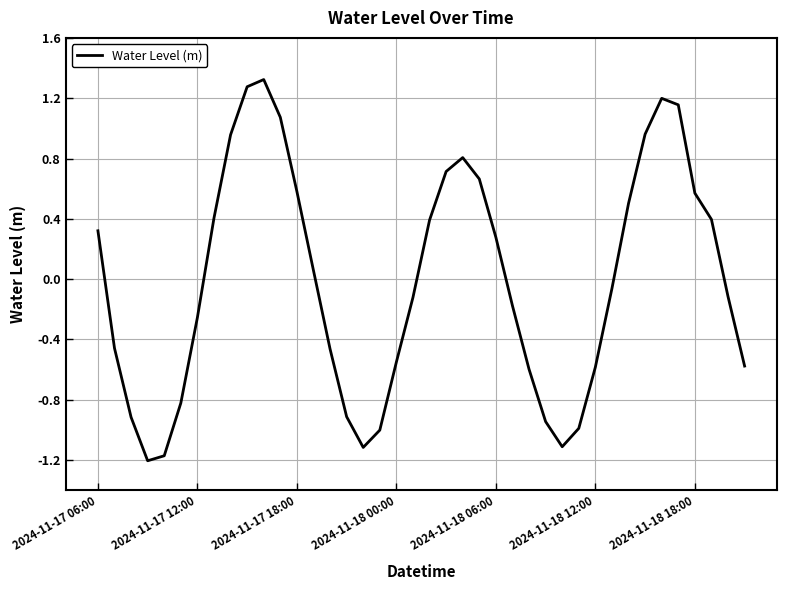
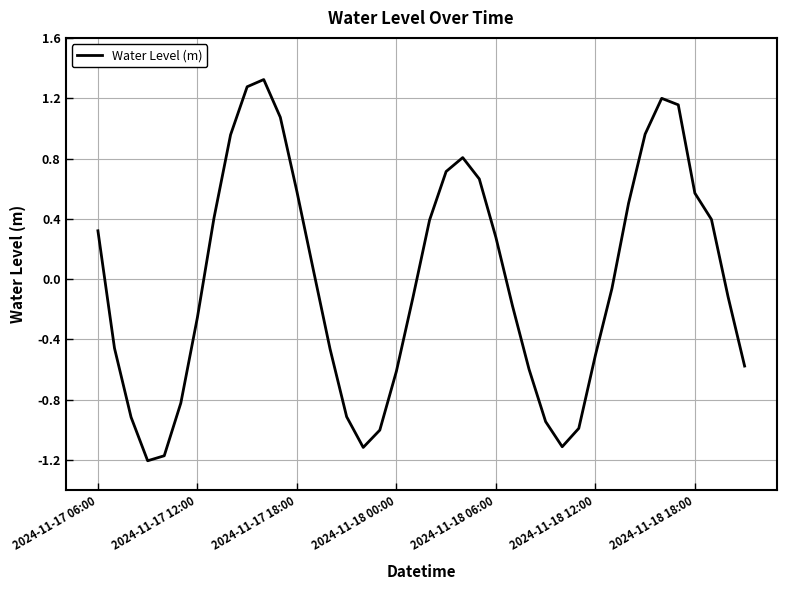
2024-11-18 00:00: -0.55 -> -0.61
2024-11-18 12:00: -0.58 -> -0.51
